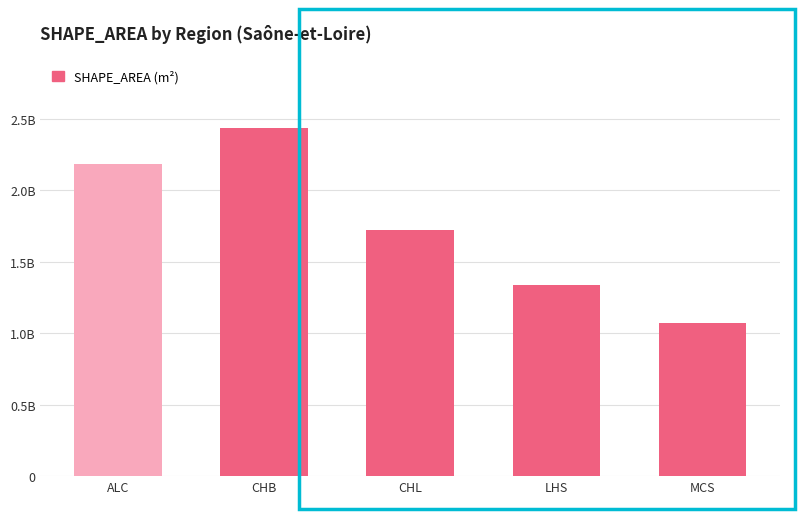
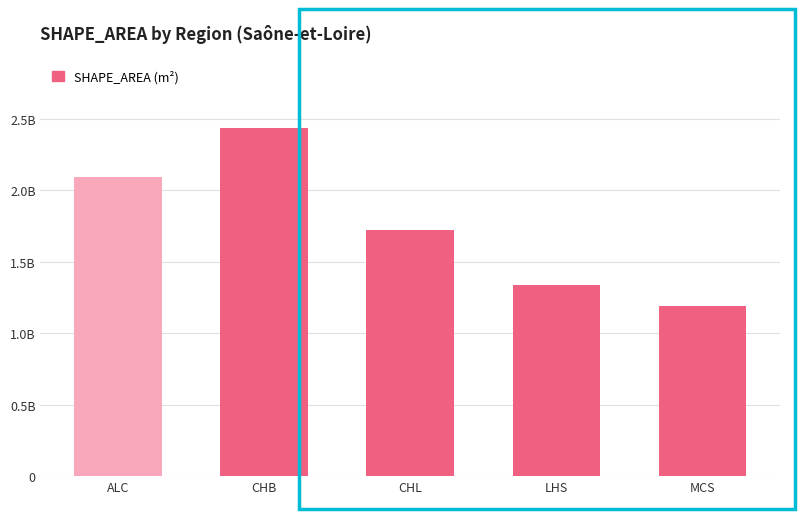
ALC: 2180000000 -> 2090000000
MCS: 1070000000 -> 1190000000
